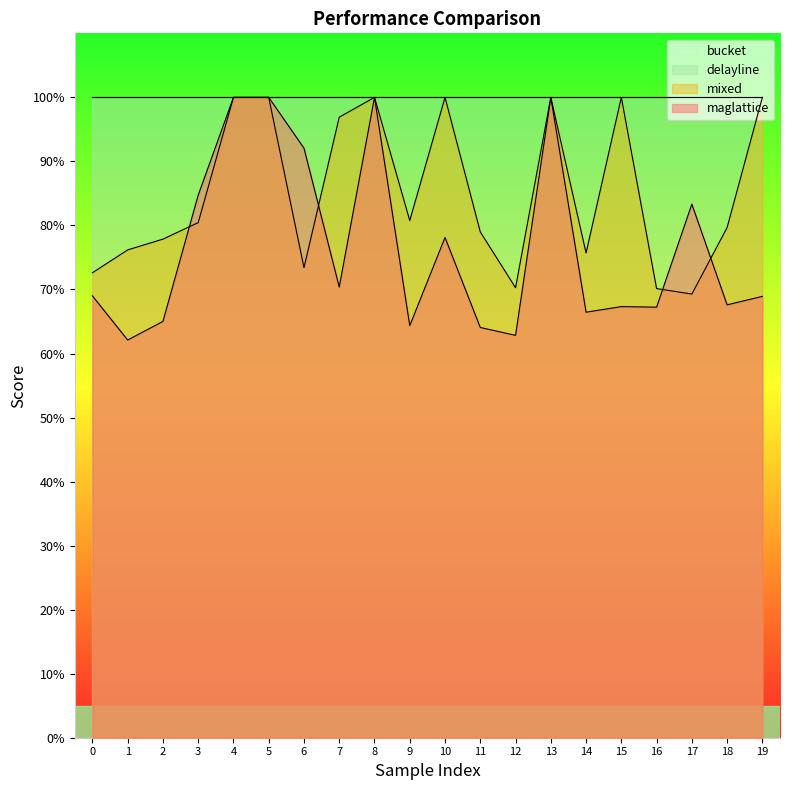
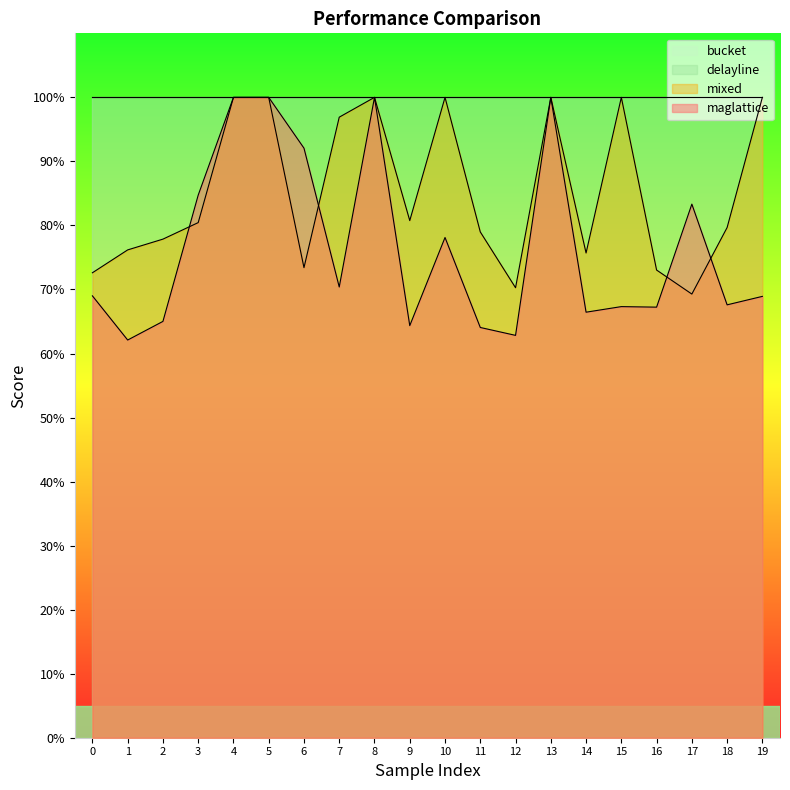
mixed, 16: 70% -> 73%
